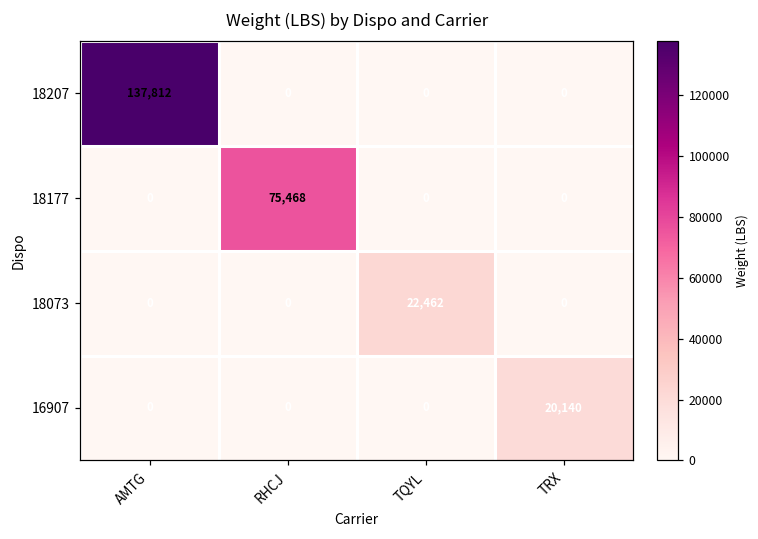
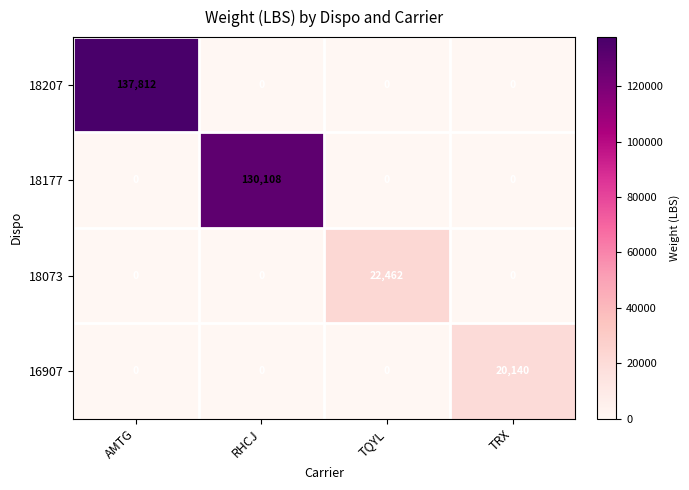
18177, RHCJ: 75,468 -> 130,108
